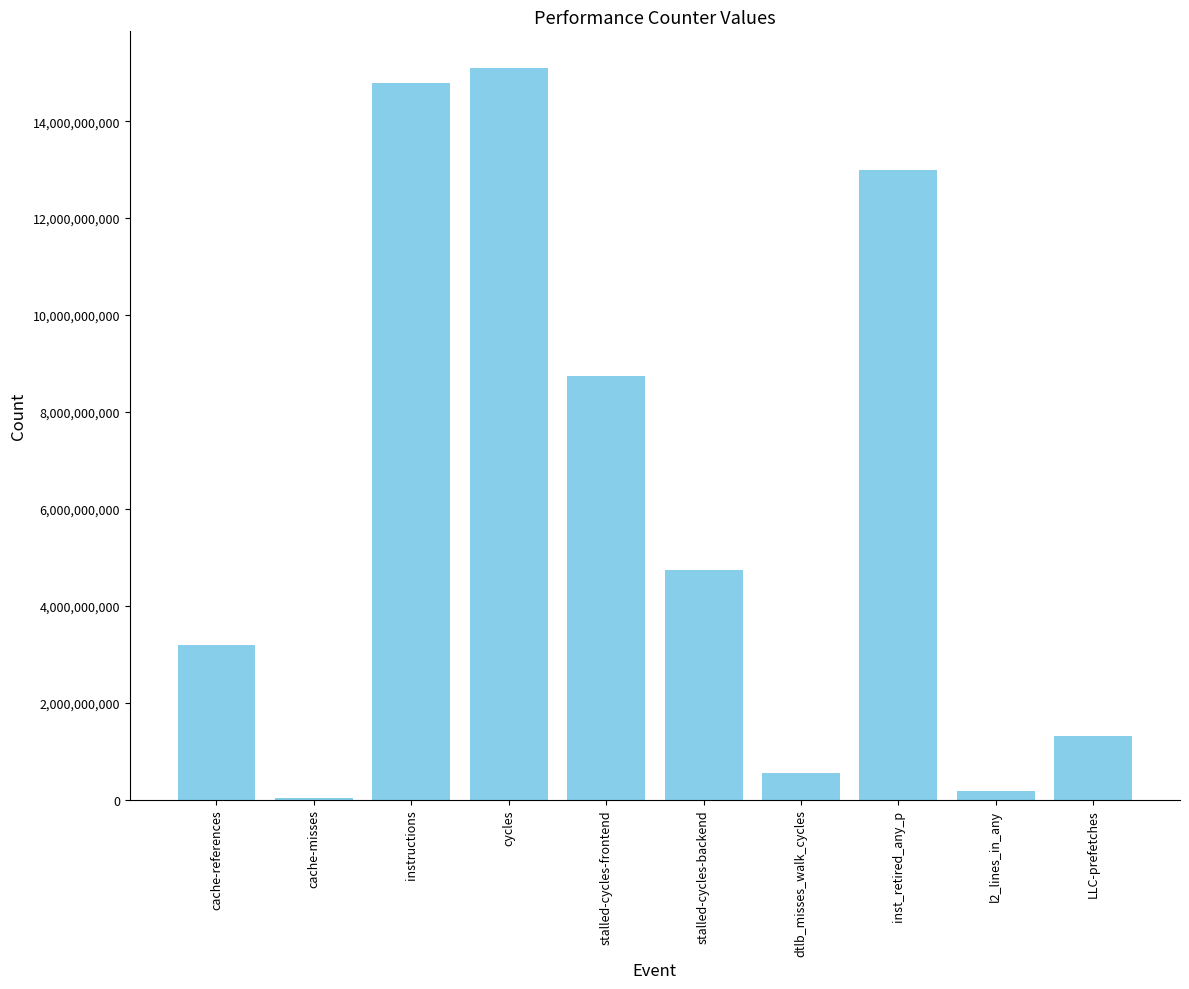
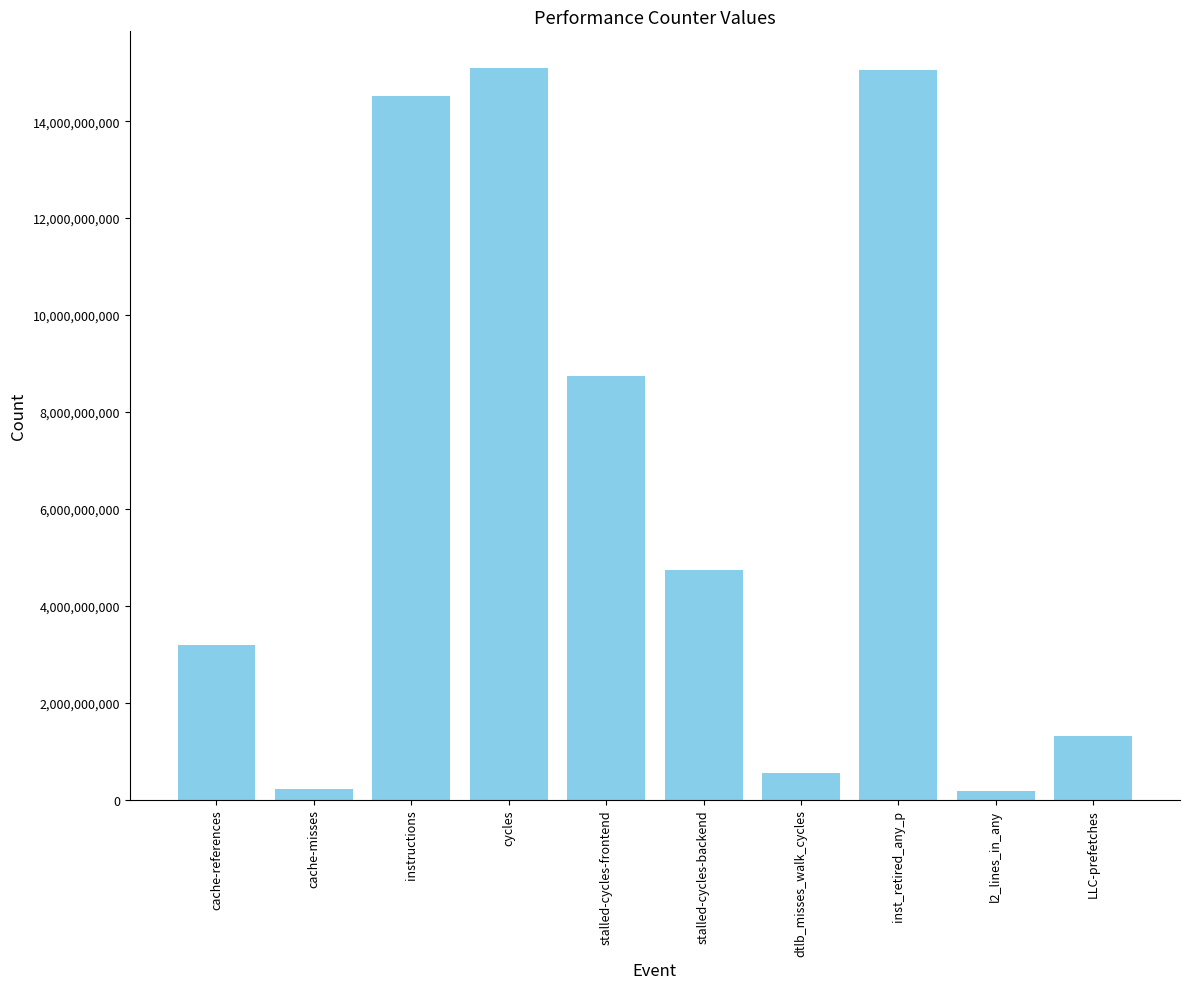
cache-misses: 0 -> 200,000,000
instructions: 14,800,000,000 -> 14,500,000,000
inst_retired_any_p: 13,000,000,000 -> 15,100,000,000
